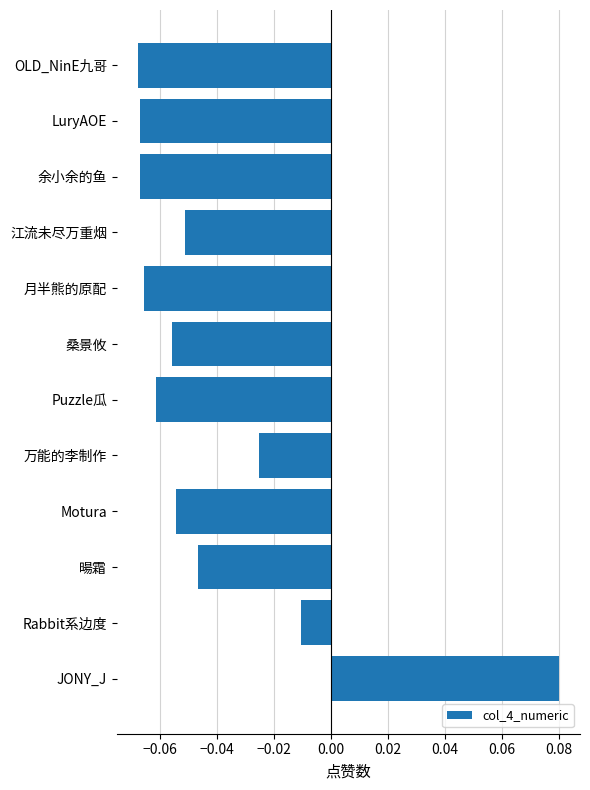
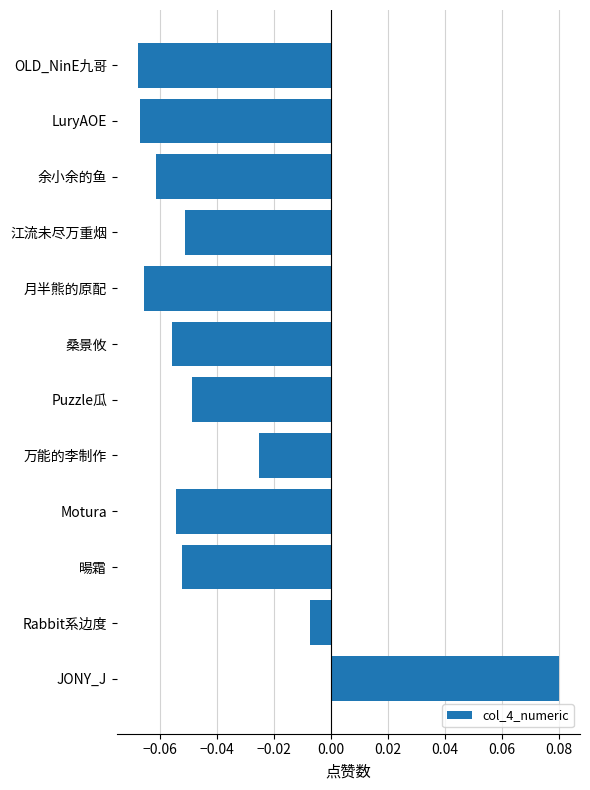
余小余的鱼: -0.067 -> -0.061
Puzzle瓜: -0.062 -> -0.049
暘霜: -0.047 -> -0.052
Rabbit系边度: -0.011 -> -0.008
